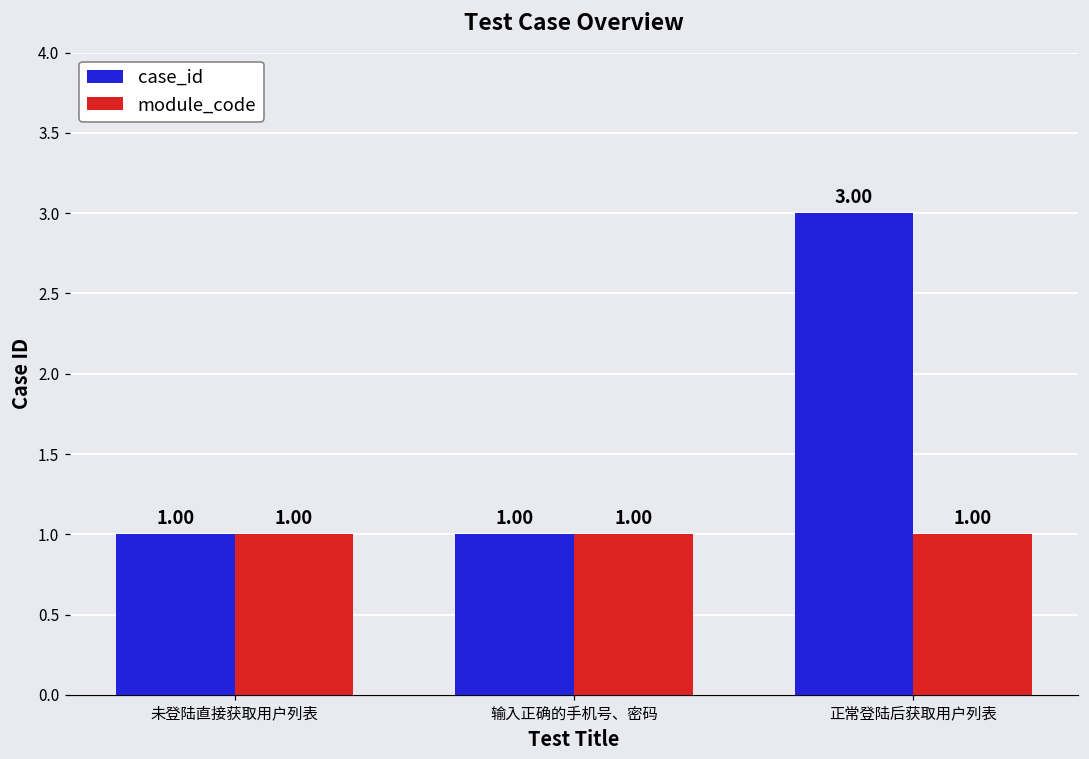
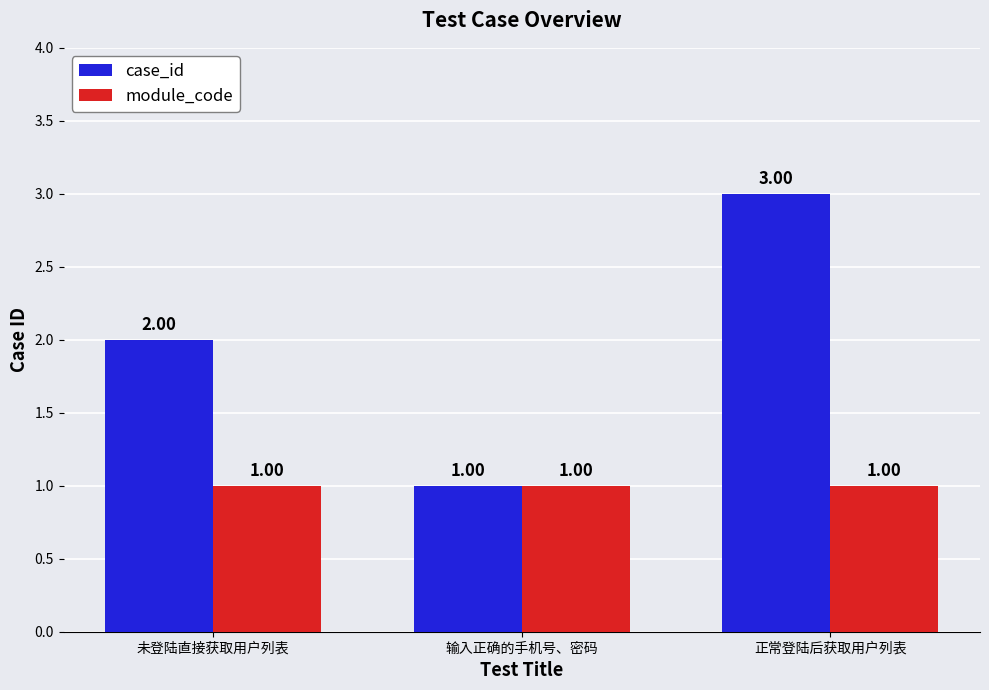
case_id, 未登陆直接获取用户列表: 1.00 -> 2.00
